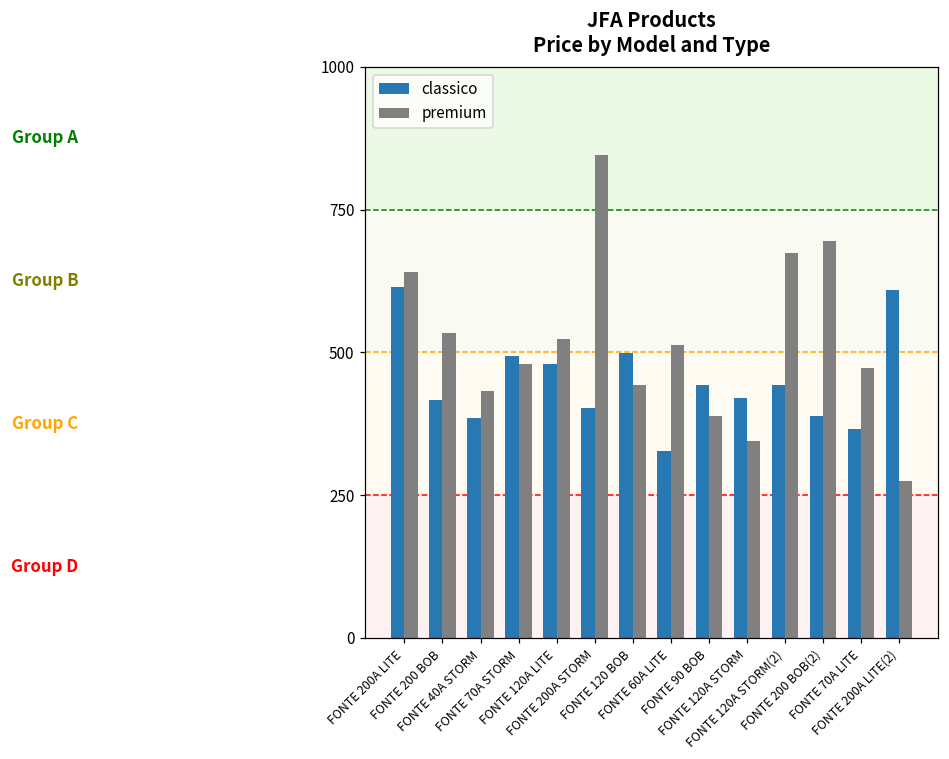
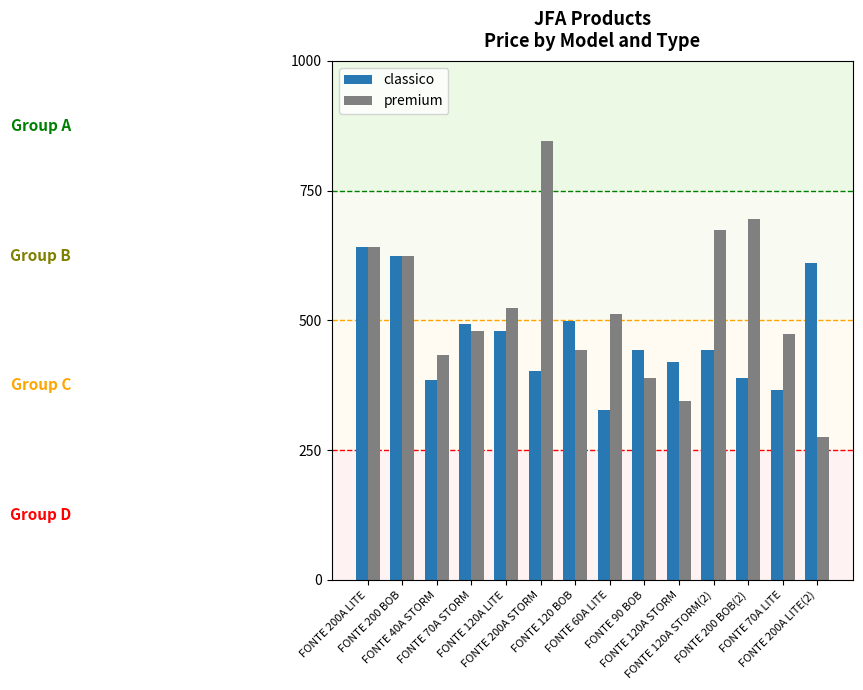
classico, FONTE 200A LITE: 610 -> 640
classico, FONTE 200 BOB: 420 -> 620
premium, FONTE 200 BOB: 530 -> 620
